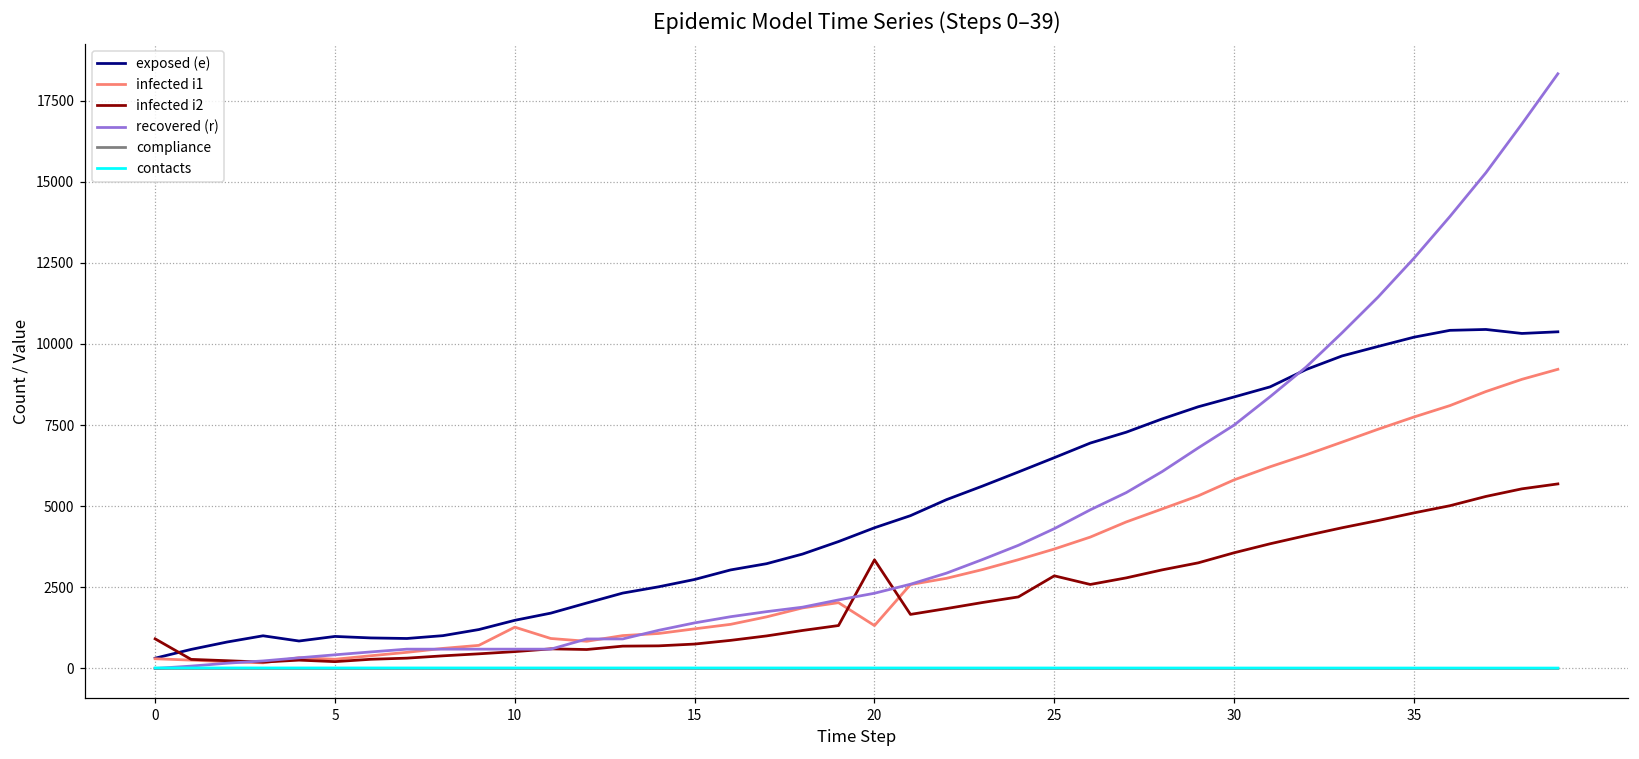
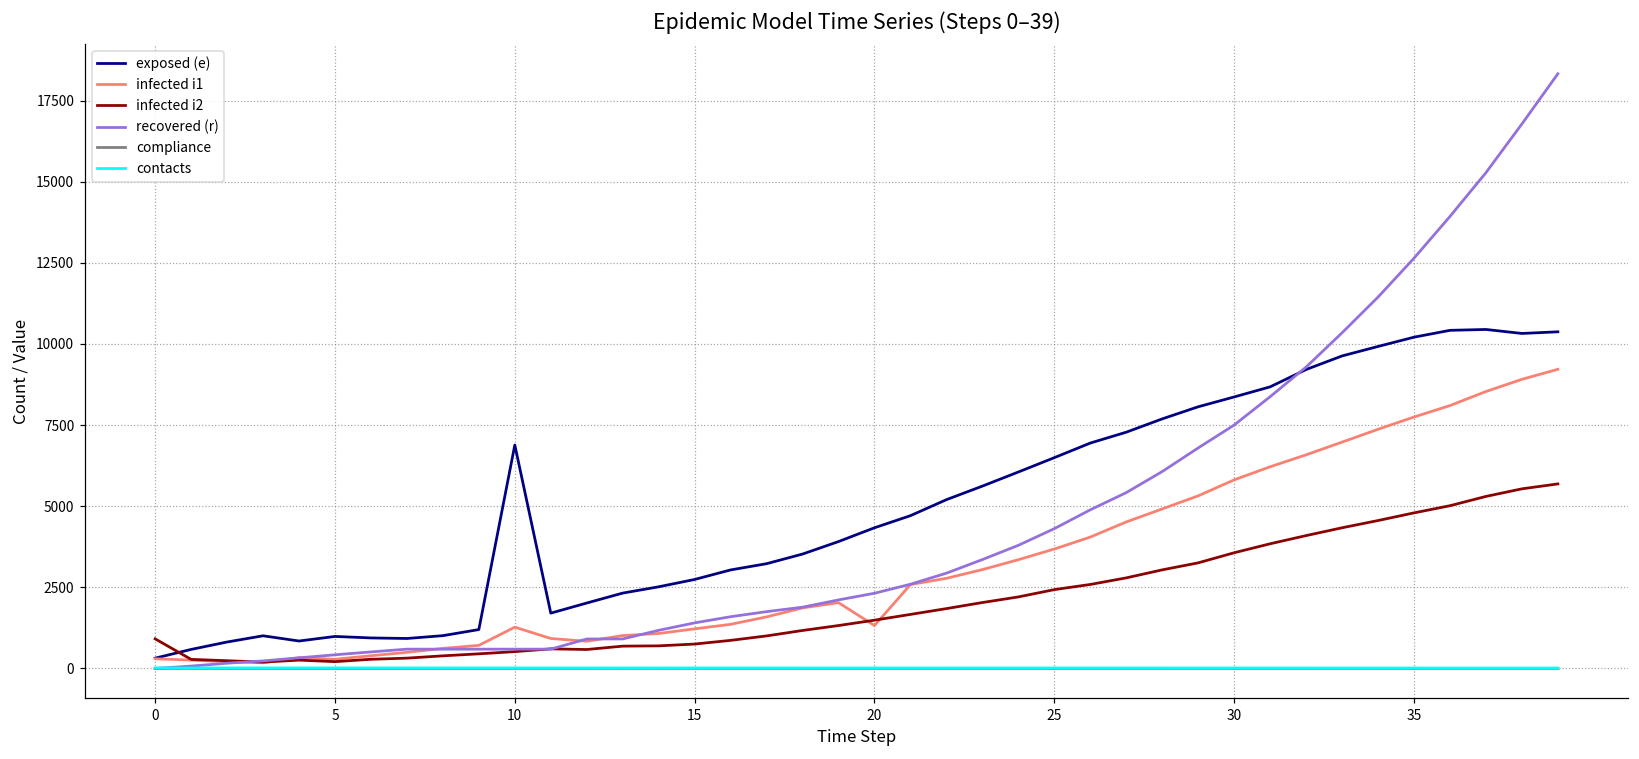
exposed (e), 10: 1500 -> 6900
infected i2, 20: 3300 -> 1500
infected i2, 25: 2900 -> 2400
